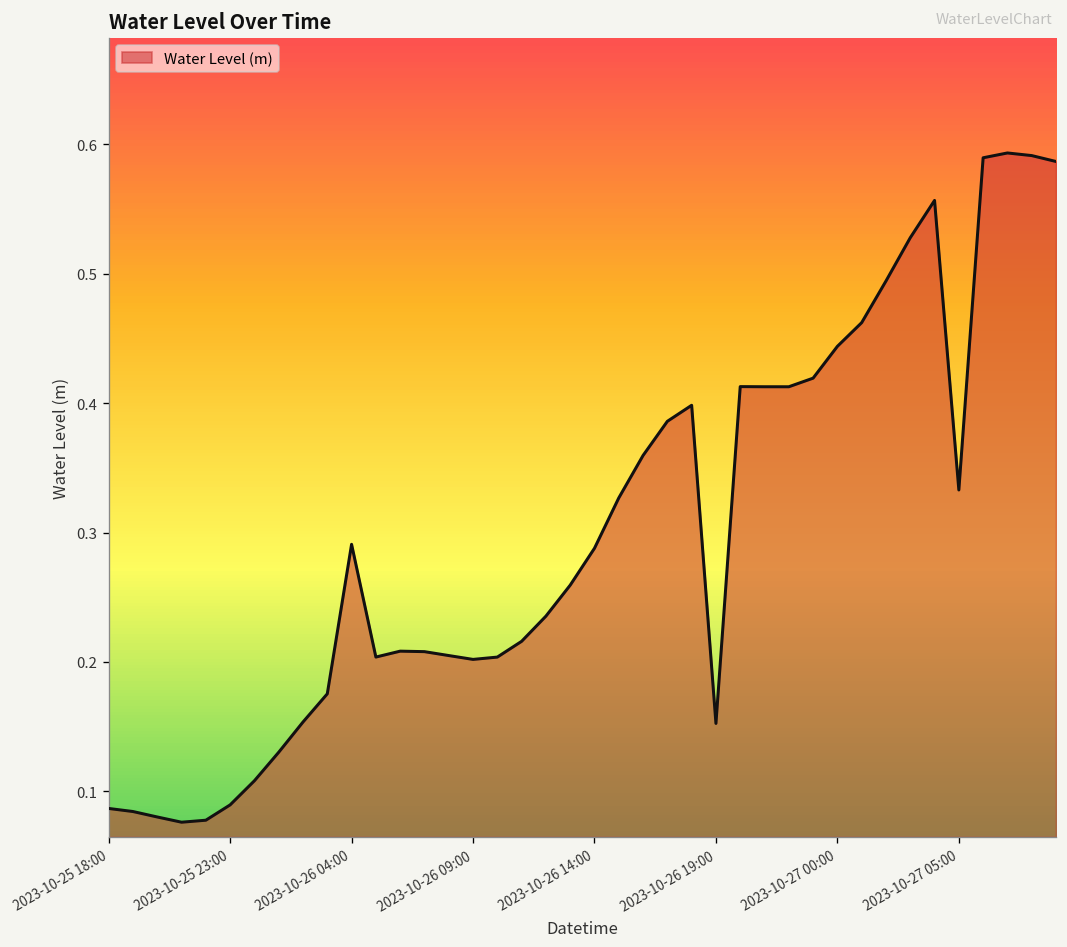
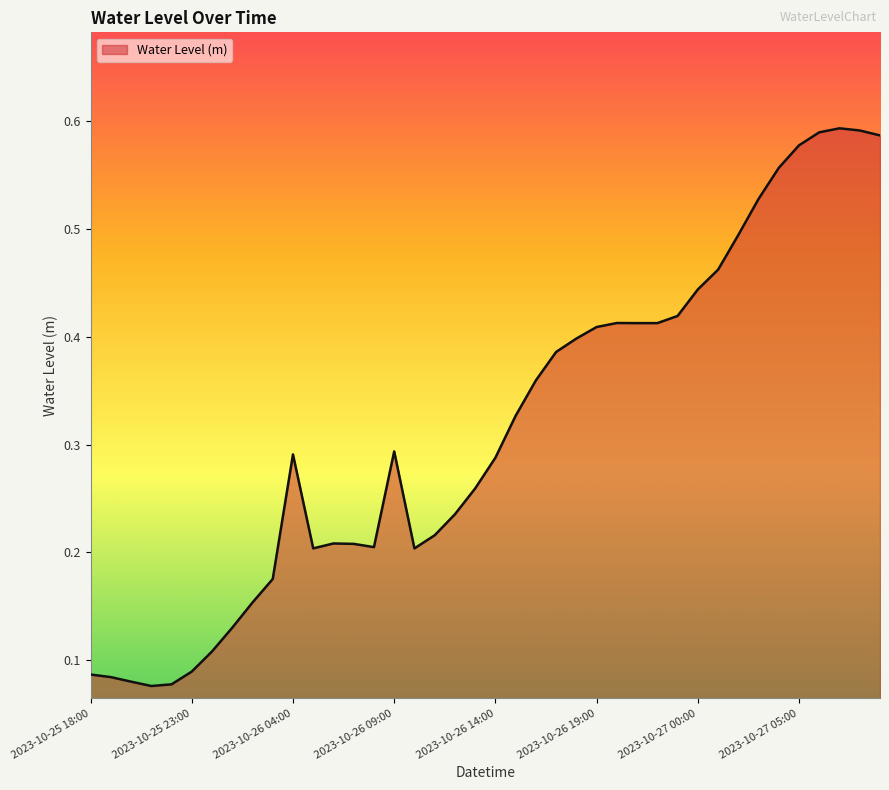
2023-10-26 09:00: 0.202 -> 0.294
2023-10-26 19:00: 0.152 -> 0.409
2023-10-27 05:00: 0.333 -> 0.578
